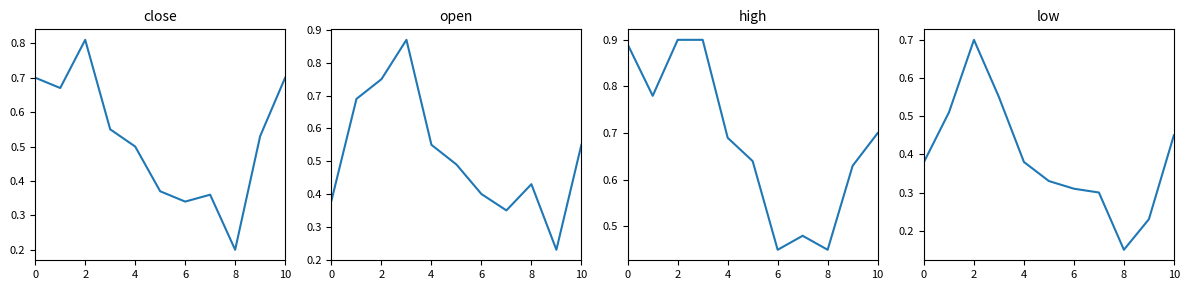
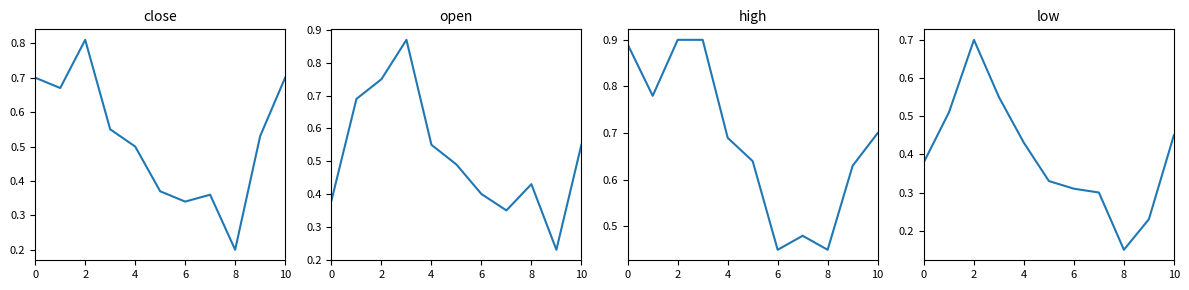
low, 4: 0.38 -> 0.43
